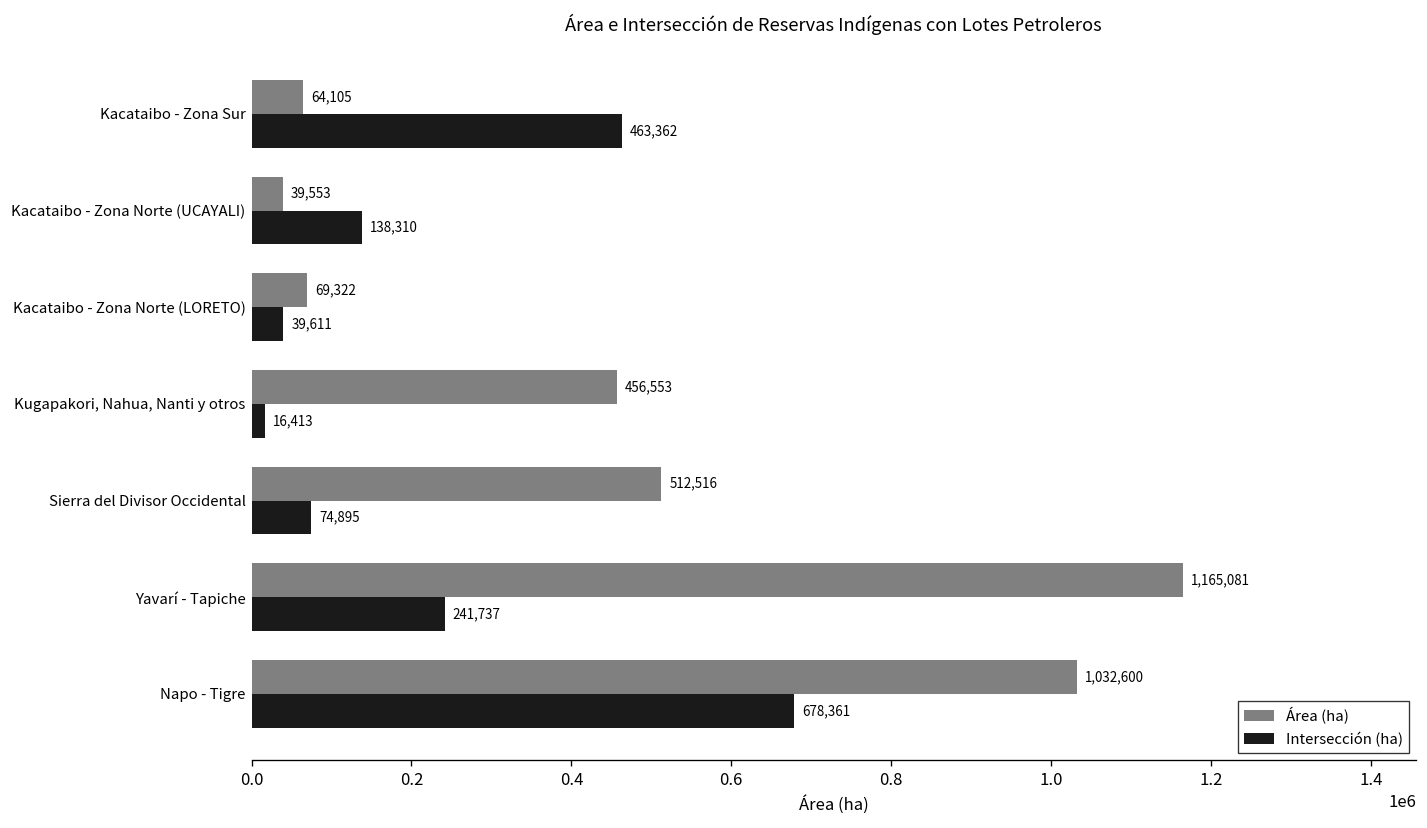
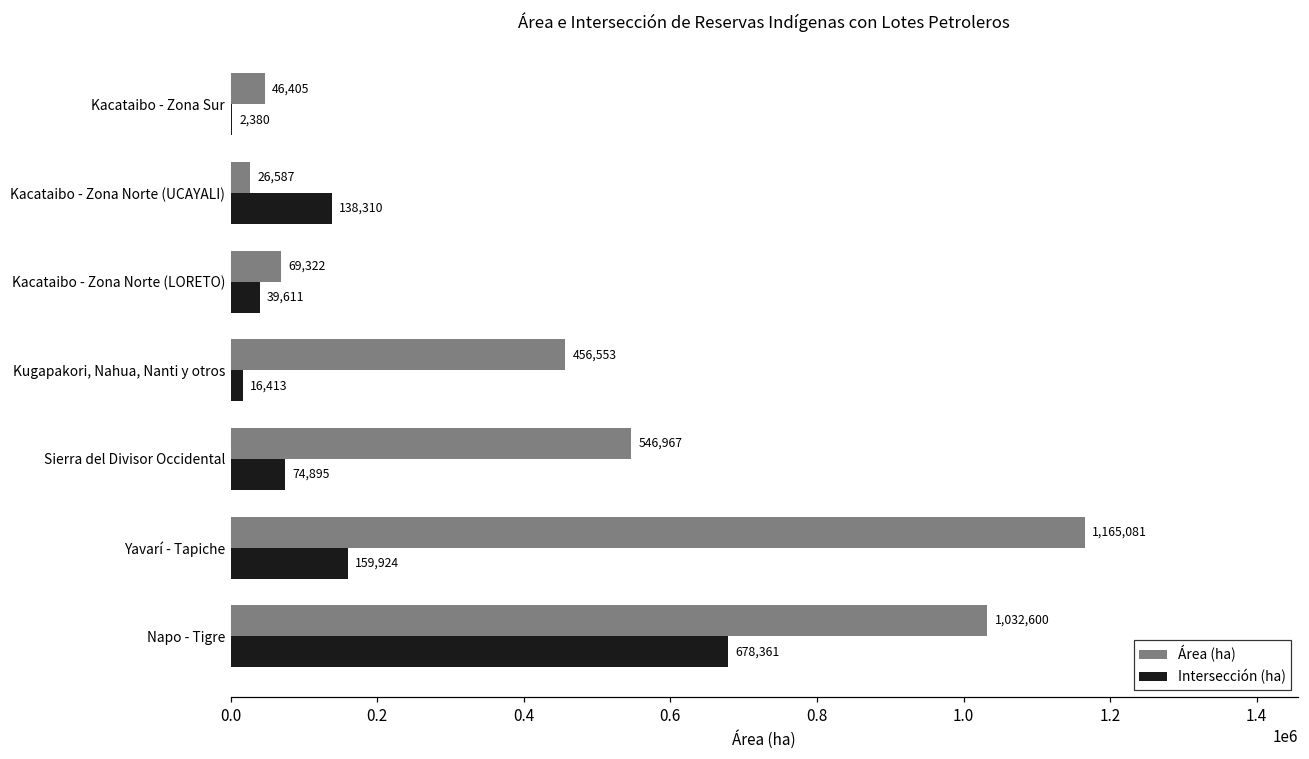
Área (ha), Kacataibo - Zona Sur: 64,105 -> 46,405
Intersección (ha), Kacataibo - Zona Sur: 463,362 -> 2,380
Área (ha), Kacataibo - Zona Norte (UCAYALI): 39,553 -> 26,587
Área (ha), Sierra del Divisor Occidental: 512,516 -> 546,967
Intersección (ha), Yavarí - Tapiche: 241,737 -> 159,924
